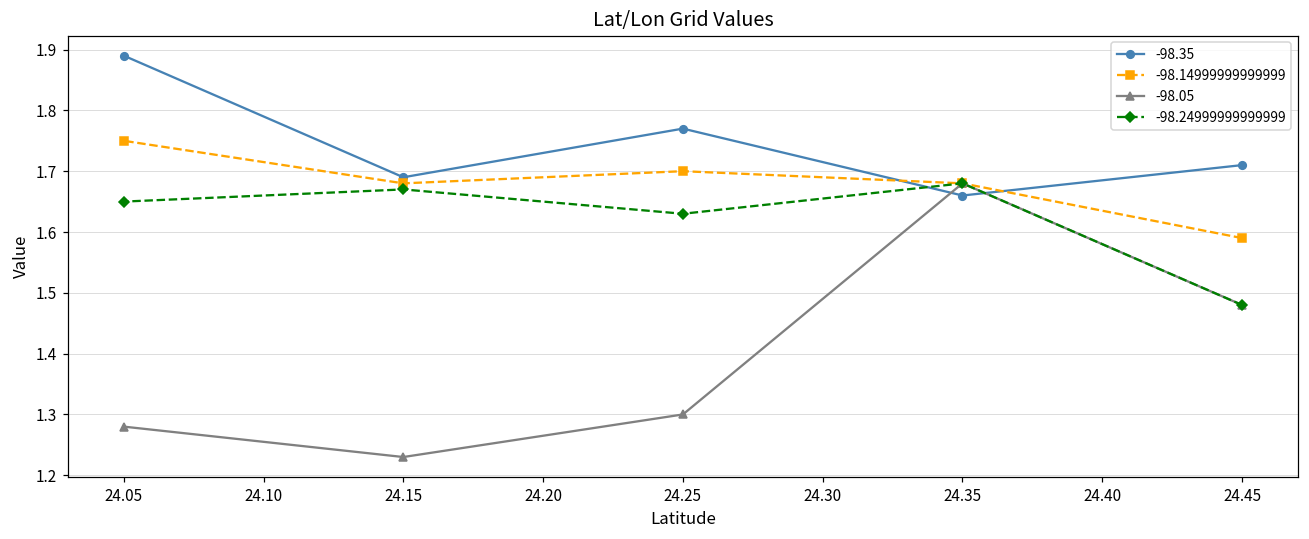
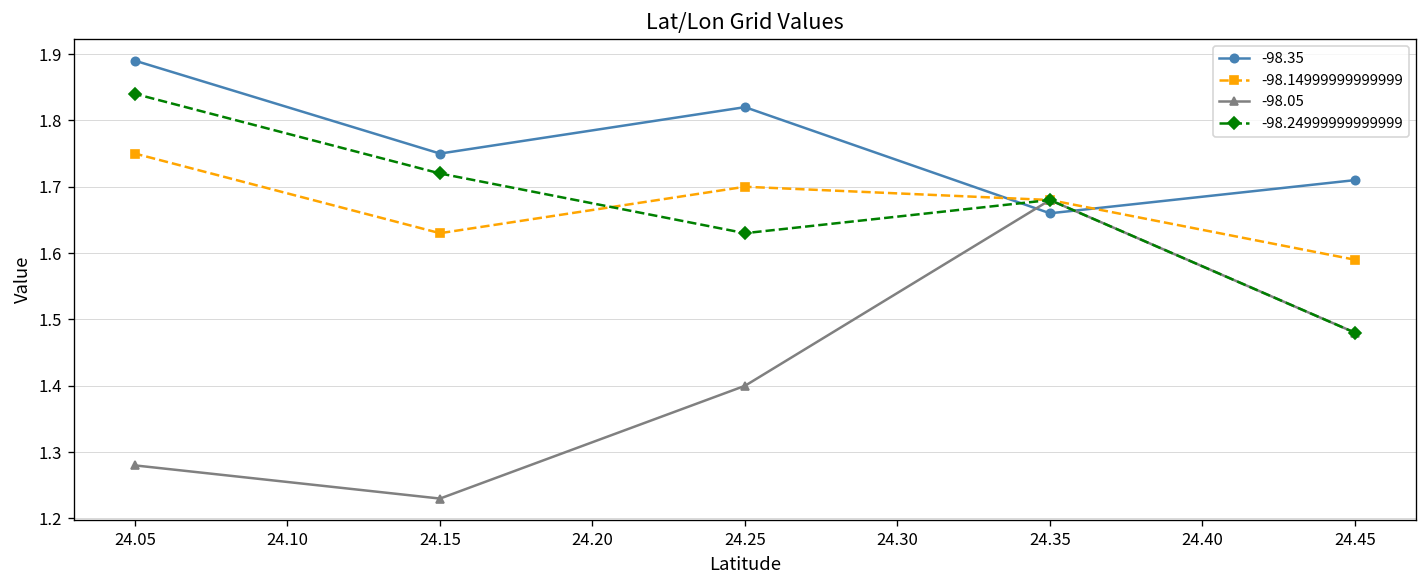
-98.24999999999999, 24.05: 1.65 -> 1.84
-98.35, 24.15: 1.69 -> 1.75
-98.14999999999999, 24.15: 1.68 -> 1.63
-98.24999999999999, 24.15: 1.67 -> 1.72
-98.35, 24.25: 1.77 -> 1.82
-98.05, 24.25: 1.3 -> 1.4
